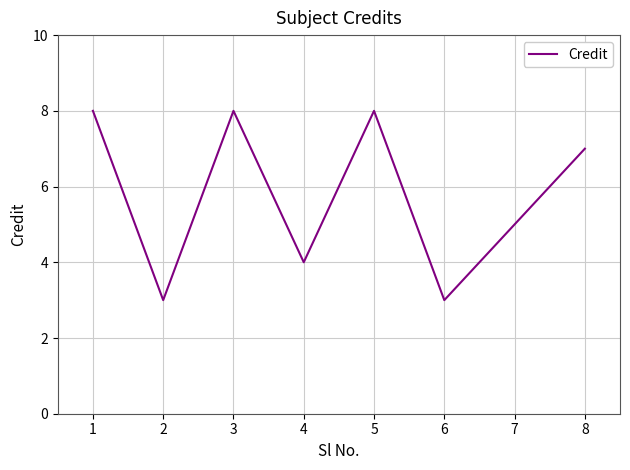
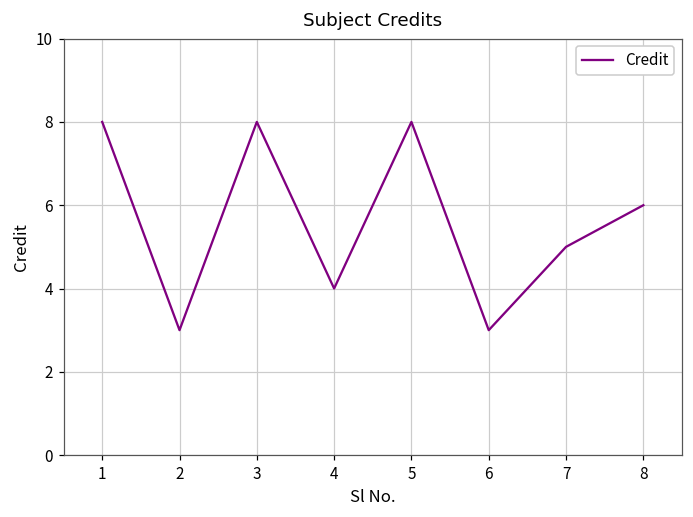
8: 7 -> 6
